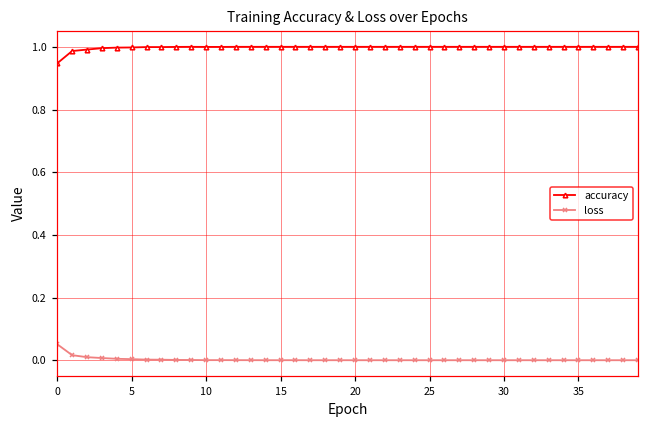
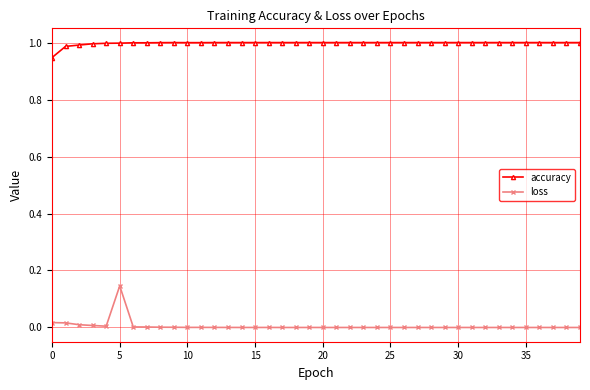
loss, 0: 0.05 -> 0.02
loss, 5: 0.00 -> 0.15
